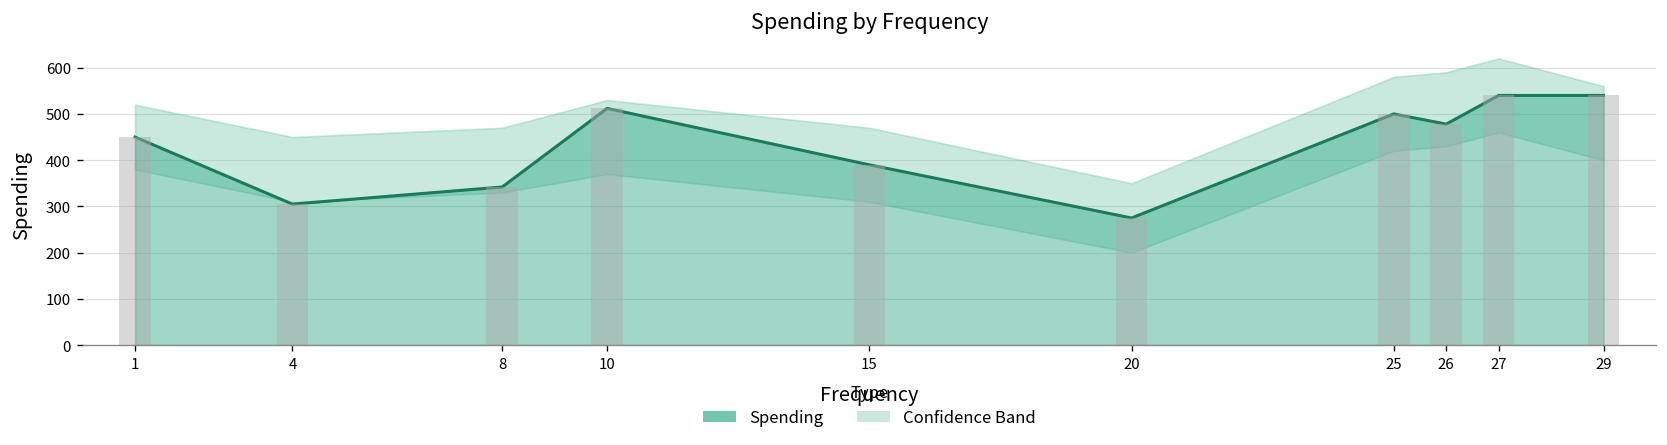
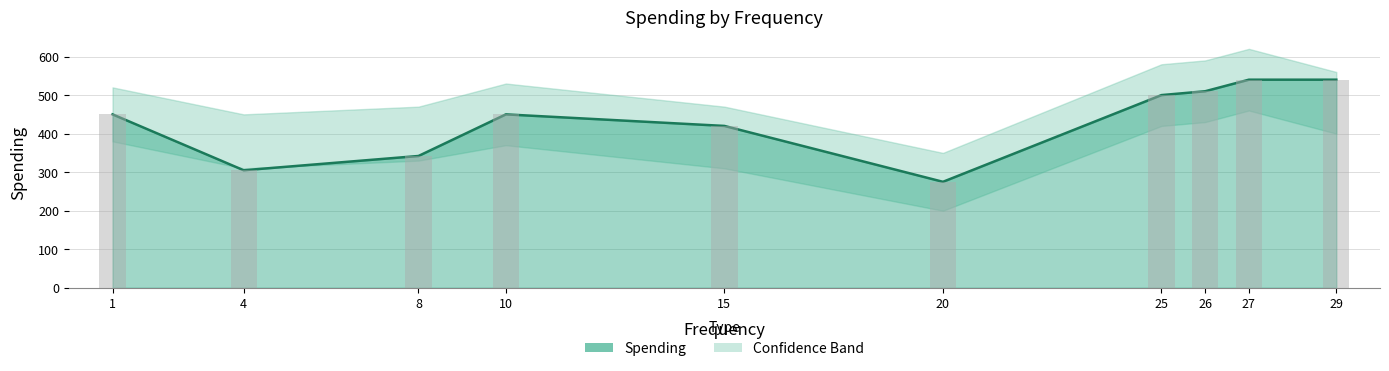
Spending, 10: 510 -> 450
Spending, 15: 390 -> 420
Spending, 26: 480 -> 510
